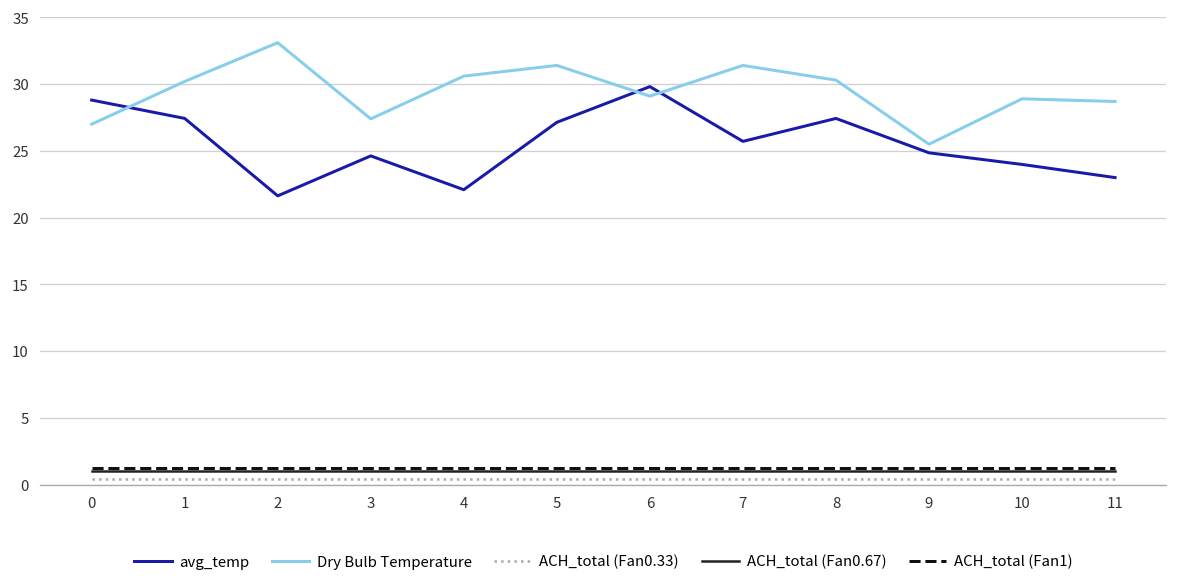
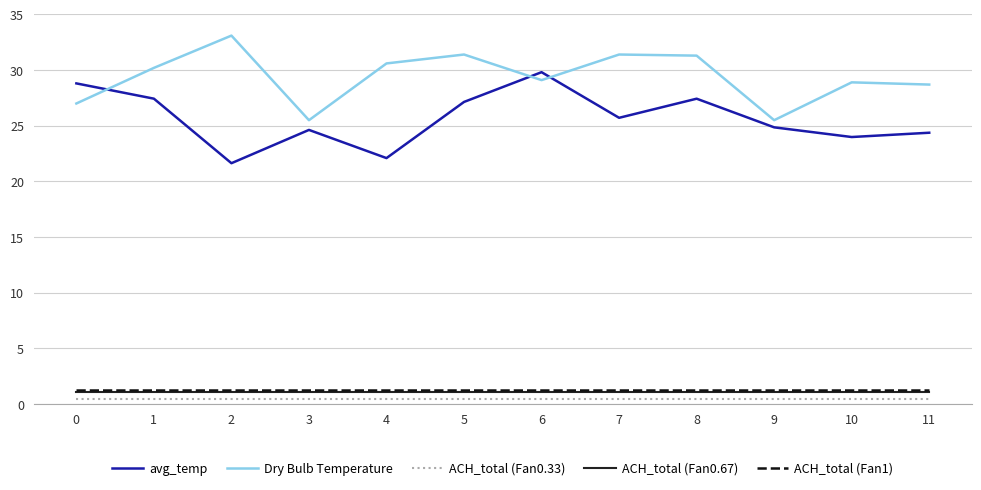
Dry Bulb Temperature, 3: 27.4 -> 25.5
Dry Bulb Temperature, 8: 30.3 -> 31.3
avg_temp, 11: 23.0 -> 24.4
